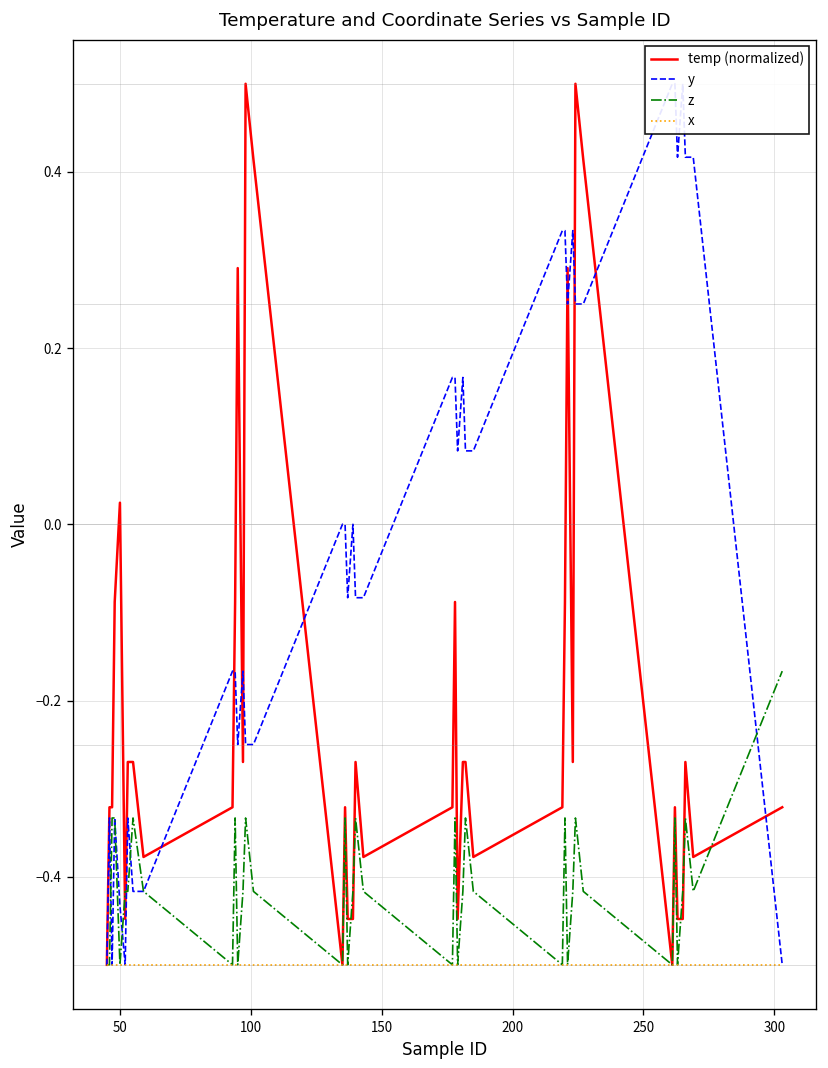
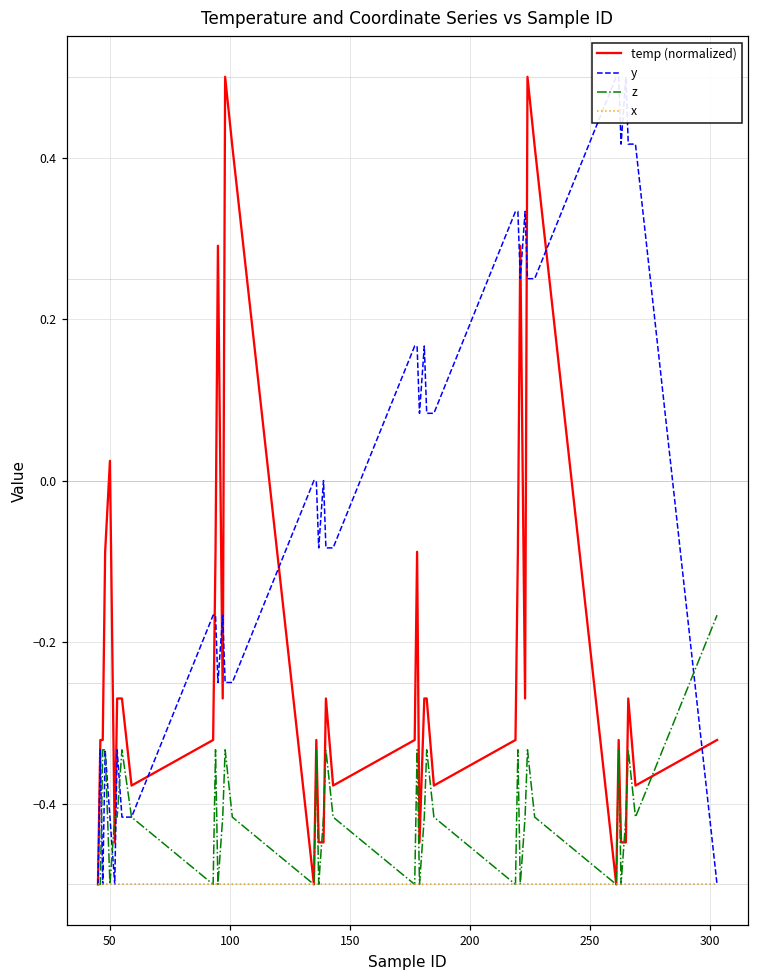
y, 50: -0.43 -> -0.42
